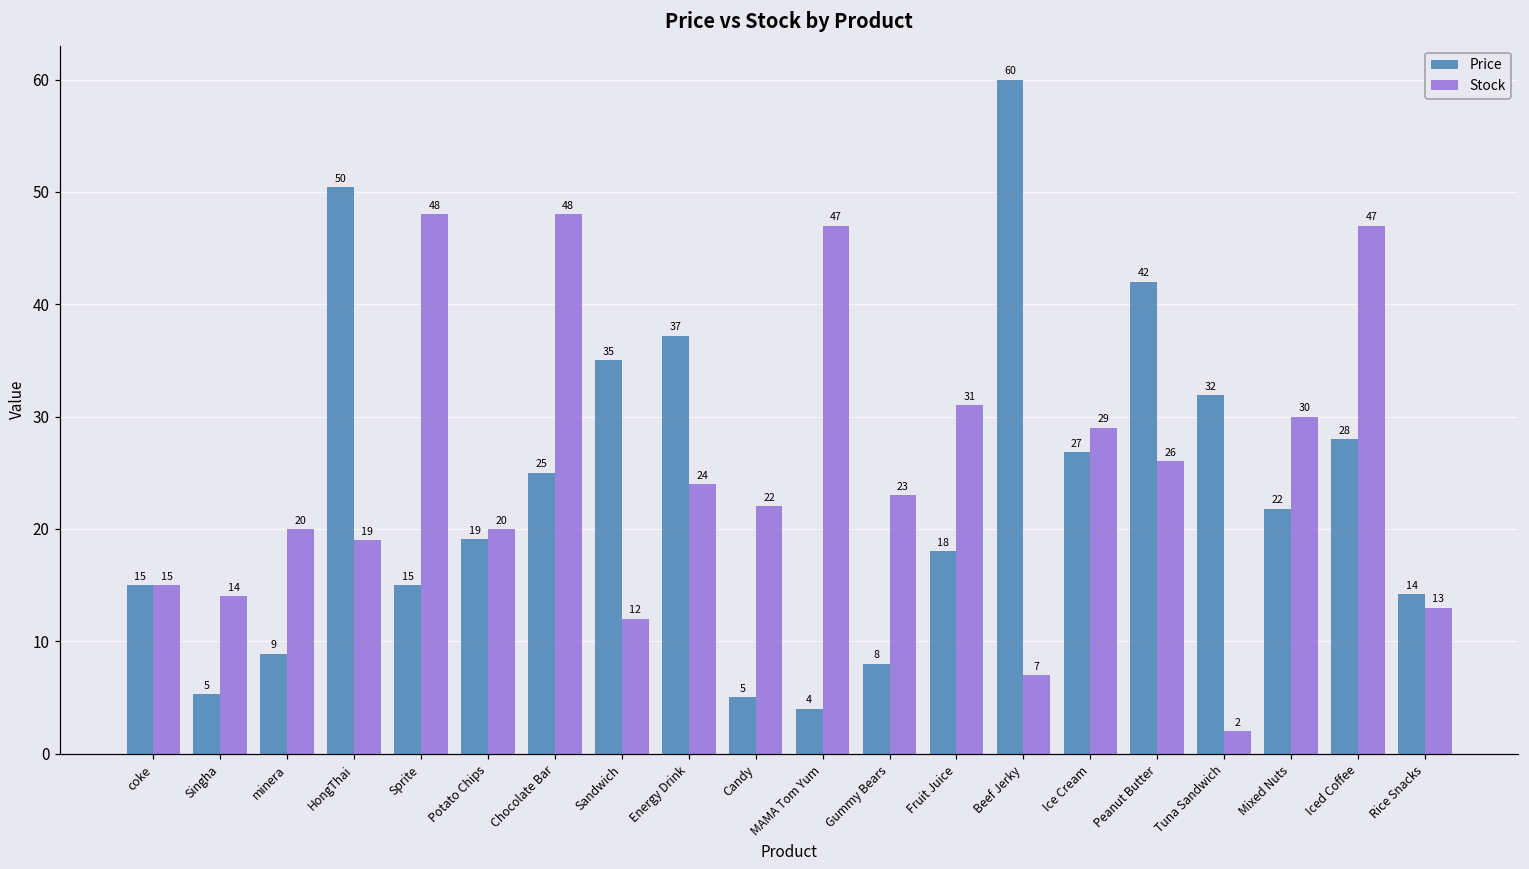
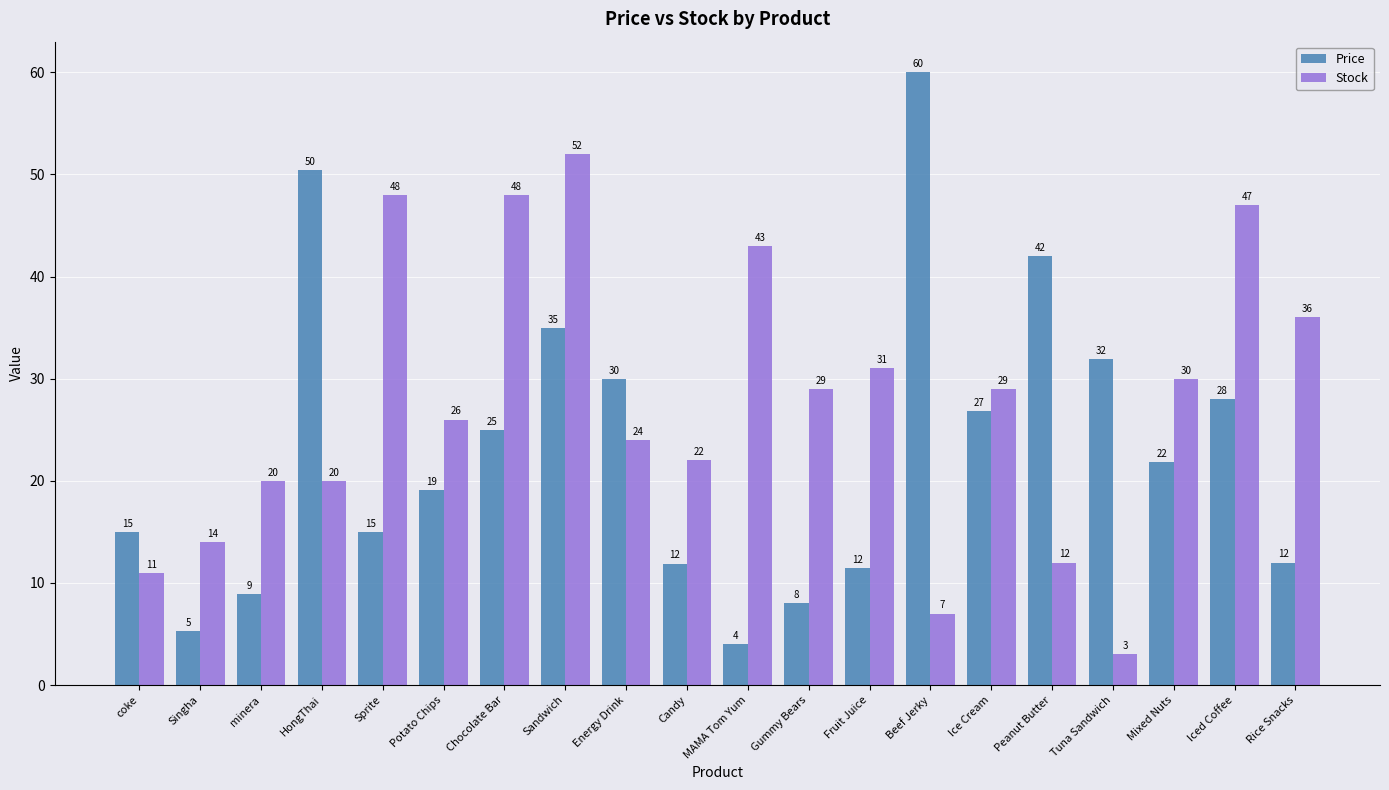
Stock, coke: 15 -> 11
Stock, HongThai: 19 -> 20
Stock, Potato Chips: 20 -> 26
Stock, Sandwich: 12 -> 52
Price, Energy Drink: 37 -> 30
Price, Candy: 5 -> 12
Stock, MAMA Tom Yum: 47 -> 43
Stock, Gummy Bears: 23 -> 29
Price, Fruit Juice: 18 -> 12
Stock, Peanut Butter: 26 -> 12
Stock, Tuna Sandwich: 2 -> 3
Price, Rice Snacks: 14 -> 12
Stock, Rice Snacks: 13 -> 36
